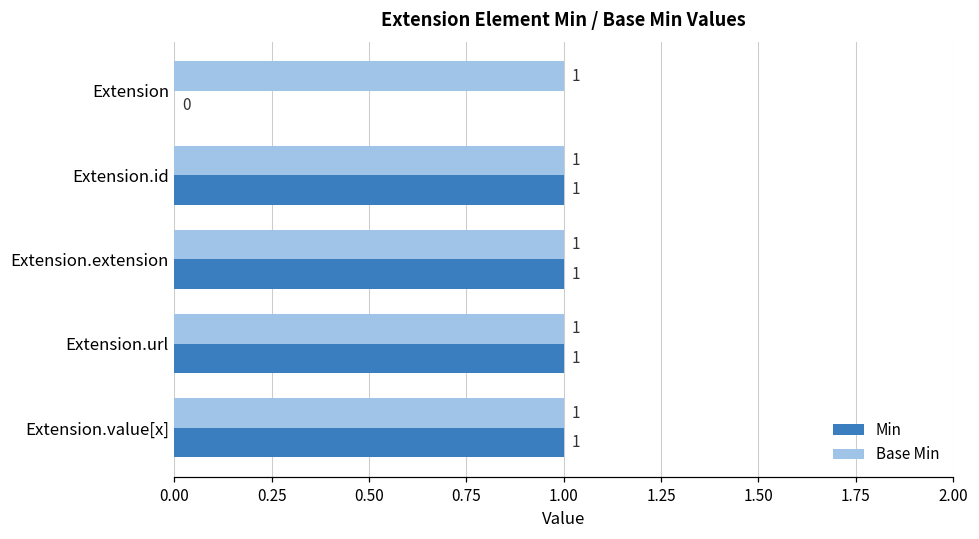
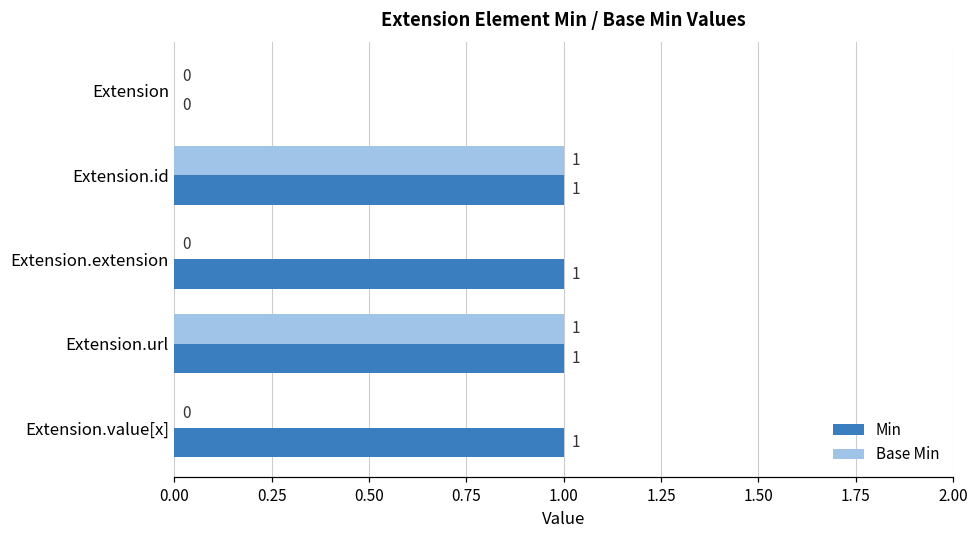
Base Min, Extension: 1 -> 0
Base Min, Extension.extension: 1 -> 0
Base Min, Extension.value[x]: 1 -> 0
